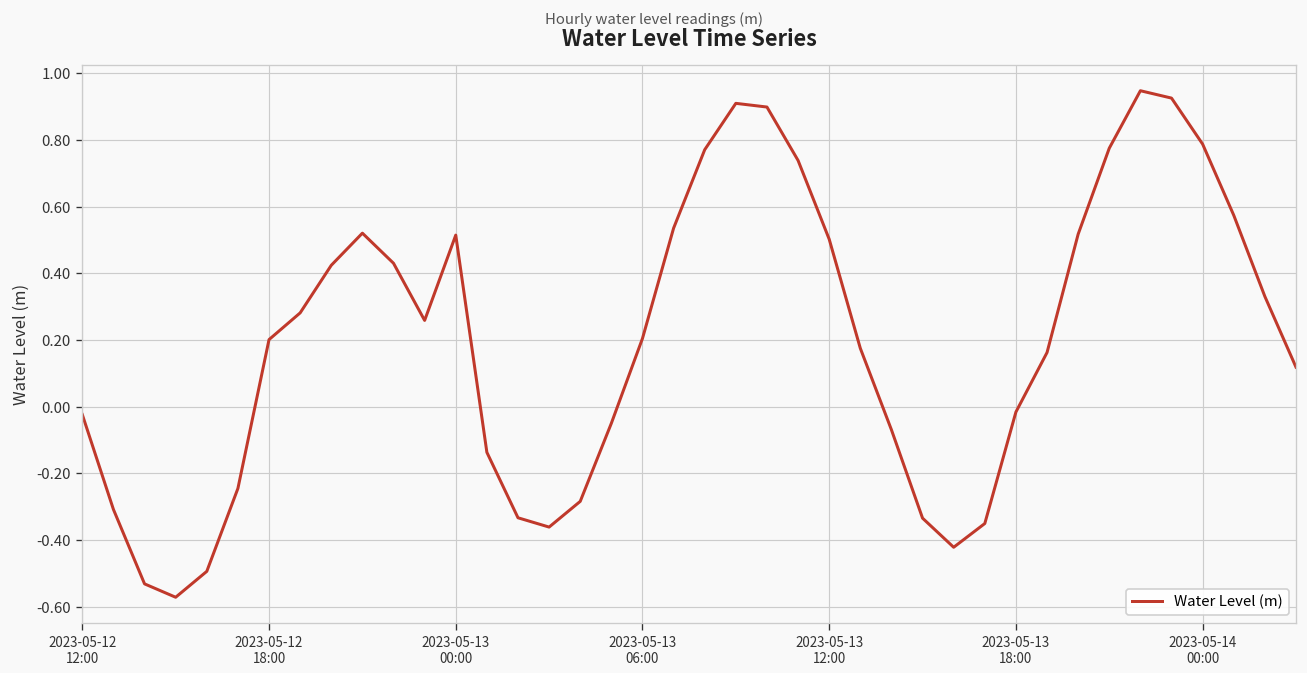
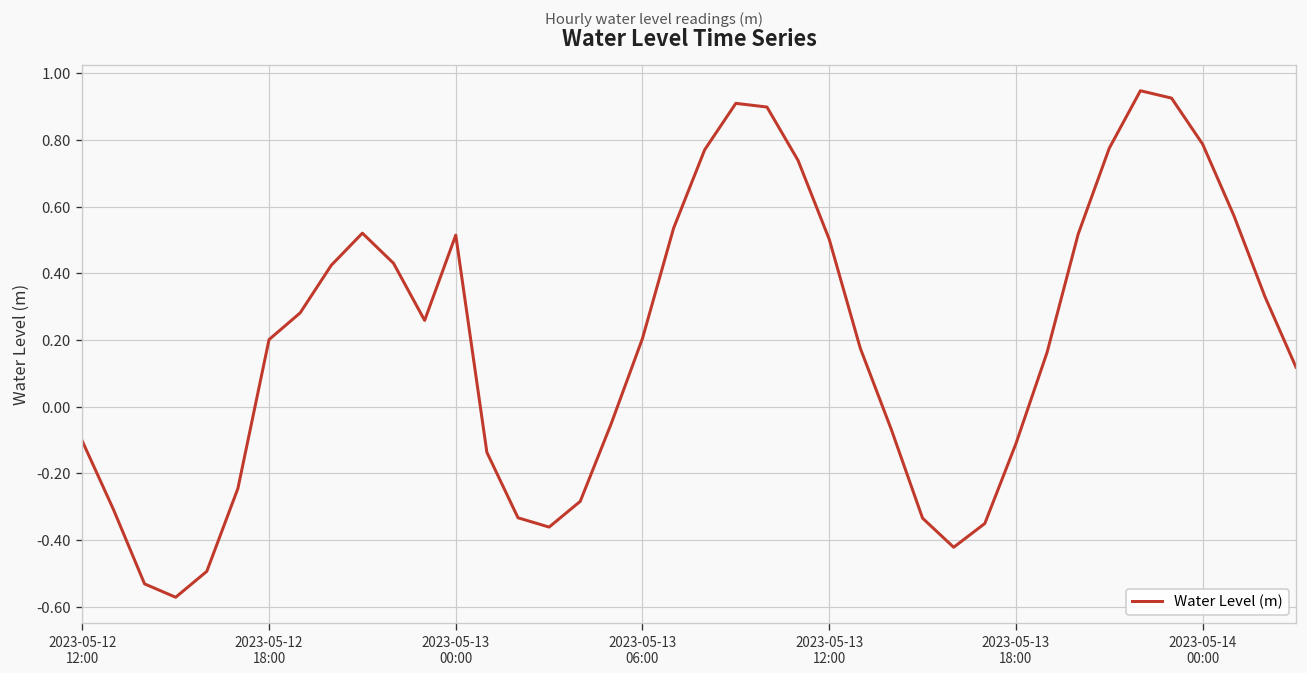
2023-05-12 12:00: -0.02 -> -0.10
2023-05-13 18:00: -0.02 -> -0.11
